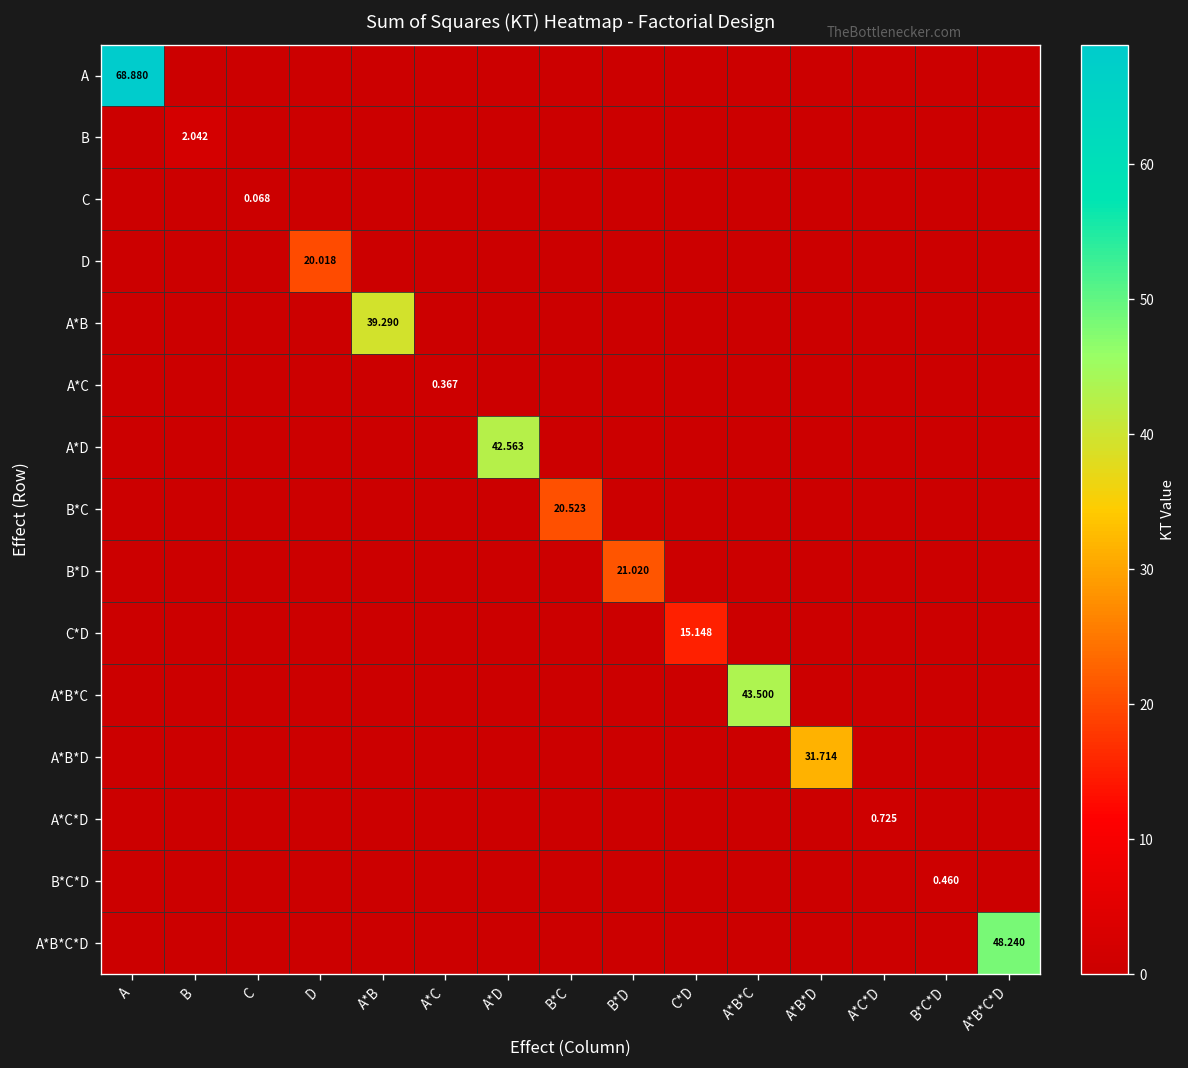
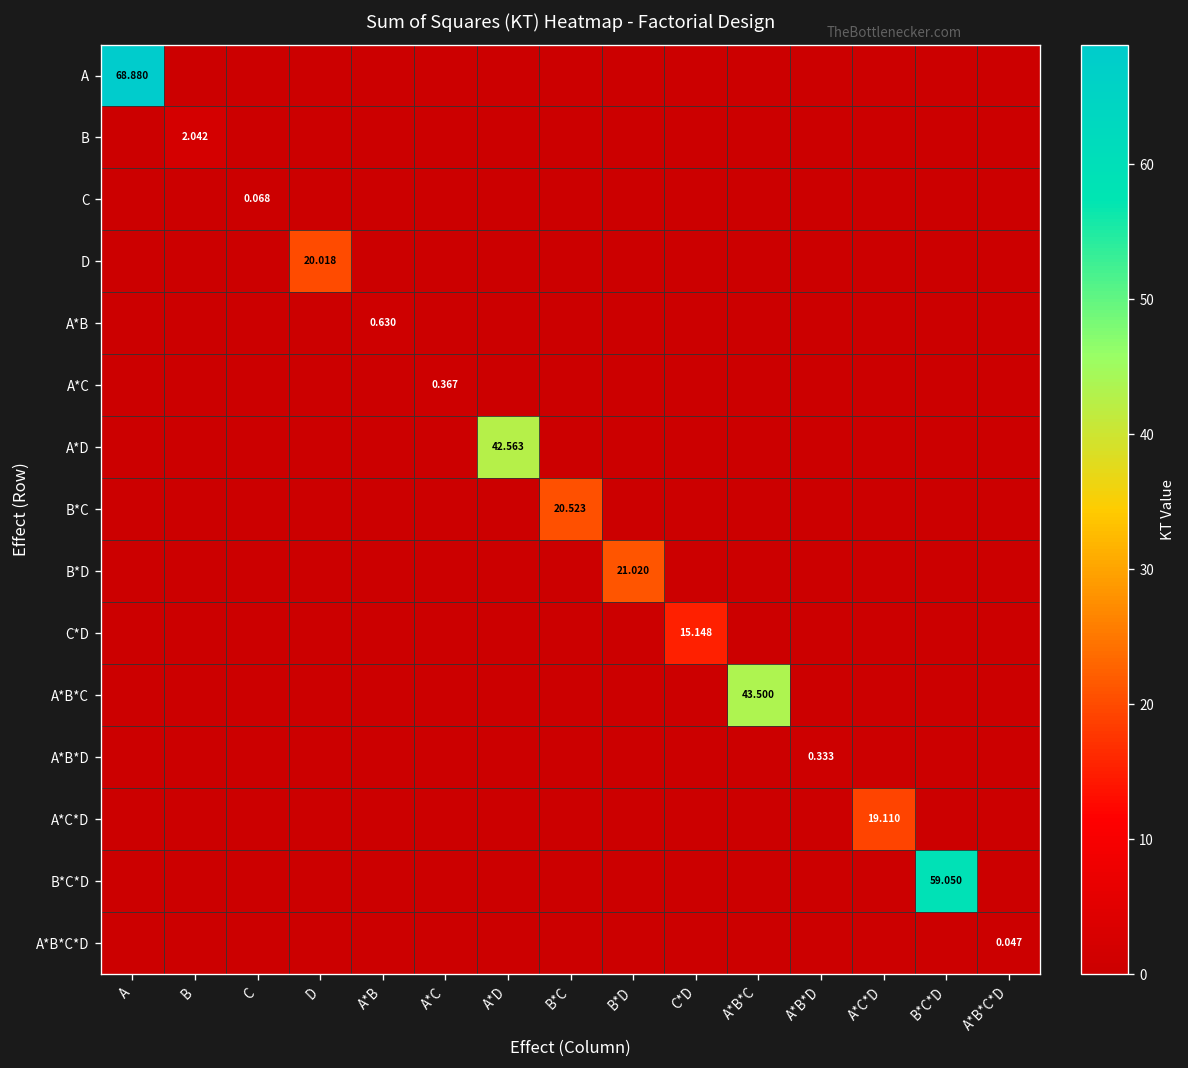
A*B, A*B: 39.290 -> 0.630
A*B*D, A*B*D: 31.714 -> 0.333
A*C*D, A*C*D: 0.725 -> 19.110
B*C*D, B*C*D: 0.460 -> 59.050
A*B*C*D, A*B*C*D: 48.240 -> 0.047
